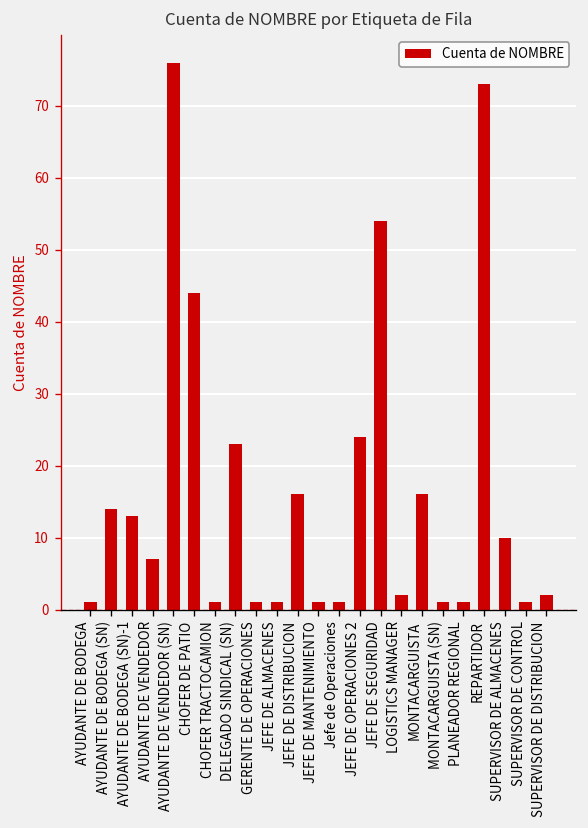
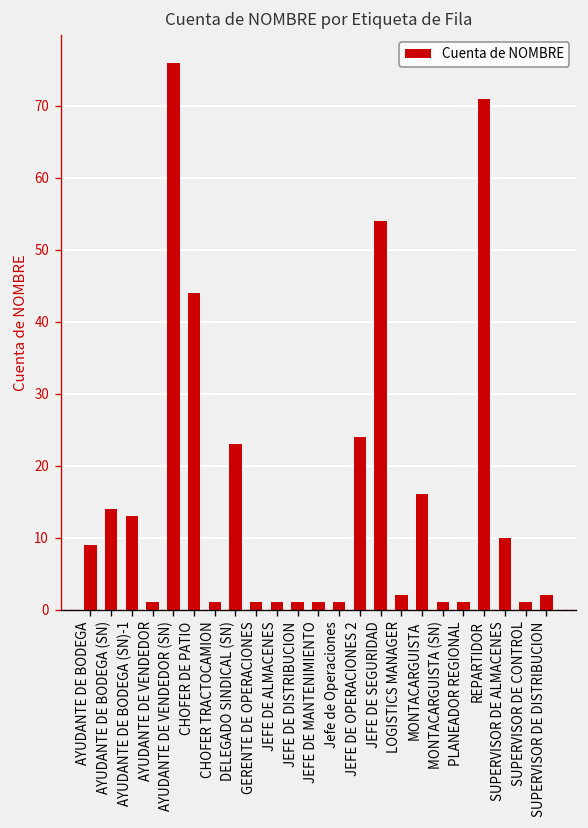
AYUDANTE DE BODEGA: 1 -> 9
AYUDANTE DE VENDEDOR: 7 -> 1
JEFE DE DISTRIBUCION: 16 -> 1
REPARTIDOR: 73 -> 71
